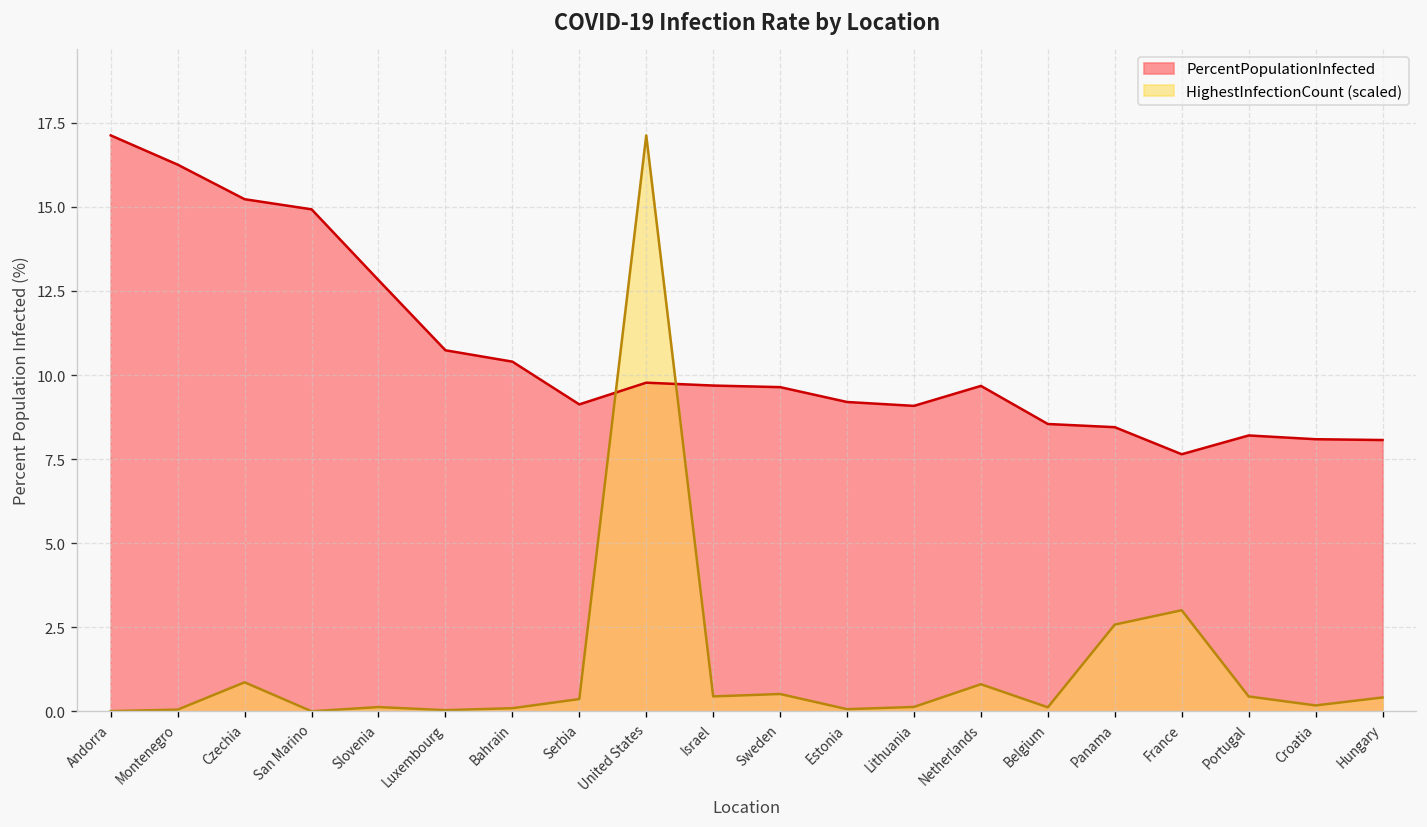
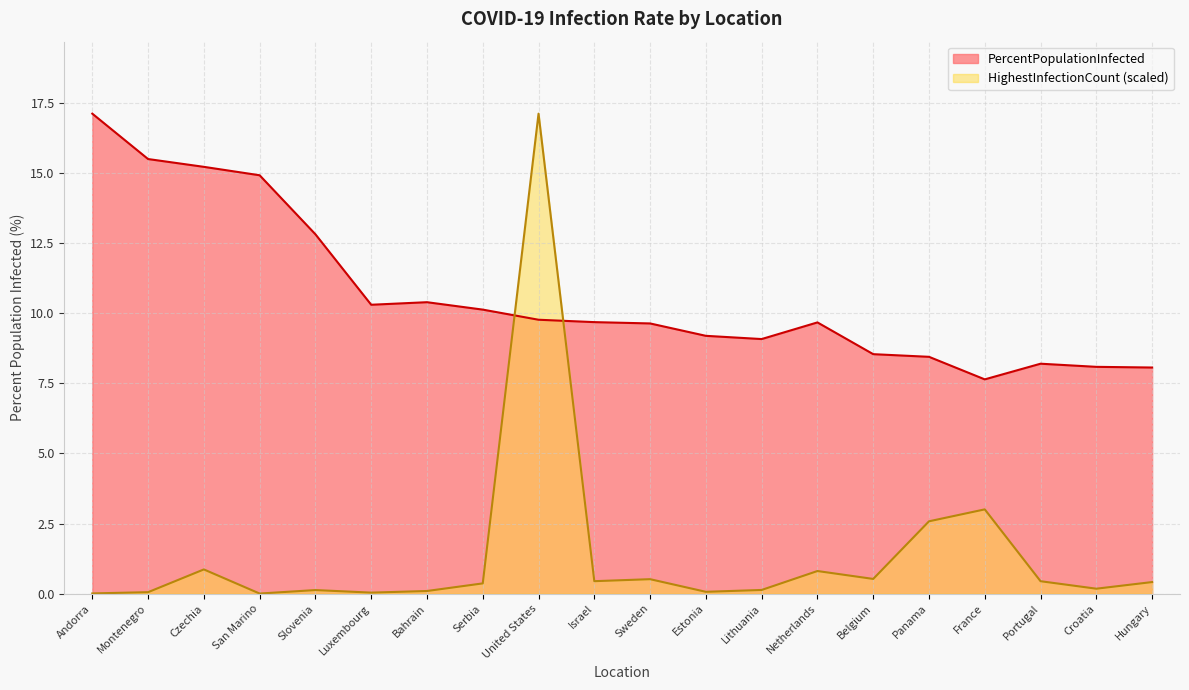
PercentPopulationInfected, Montenegro: 16.3 -> 15.5
PercentPopulationInfected, Luxembourg: 10.7 -> 10.3
PercentPopulationInfected, Serbia: 9.1 -> 10.1
HighestInfectionCount (scaled), Belgium: 0.1 -> 0.5
